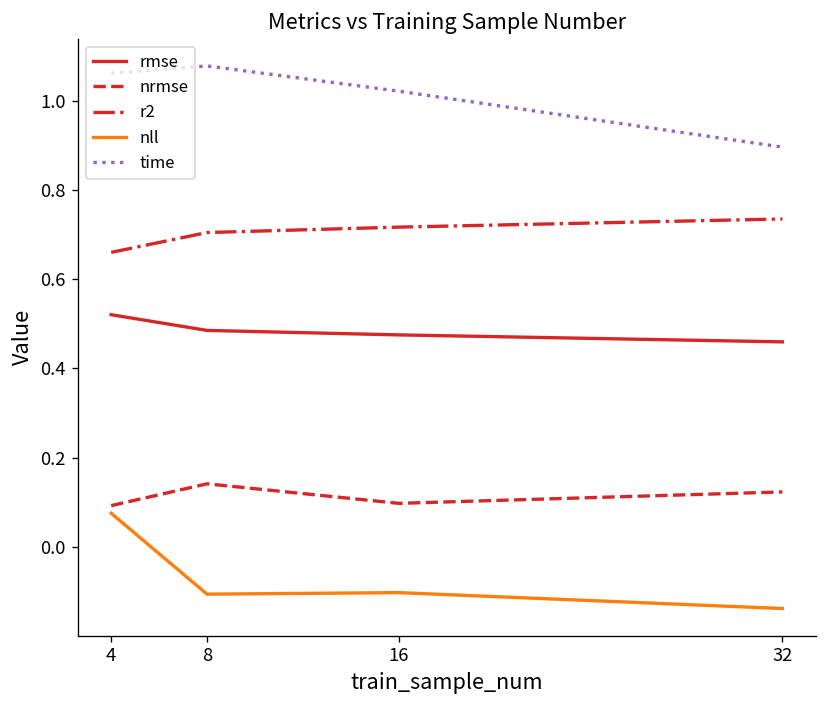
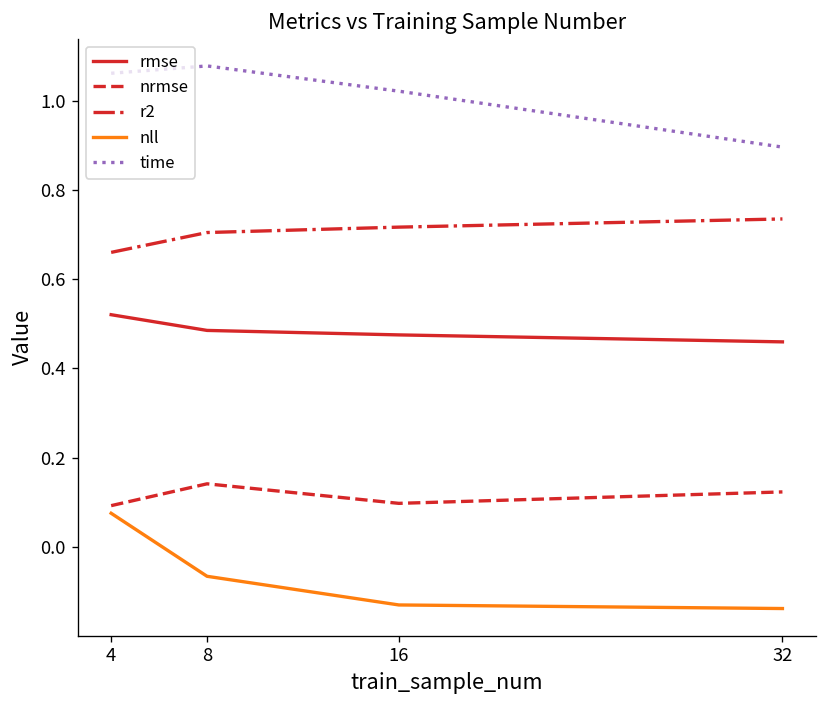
nll, 8: -0.11 -> -0.07
nll, 16: -0.10 -> -0.13
